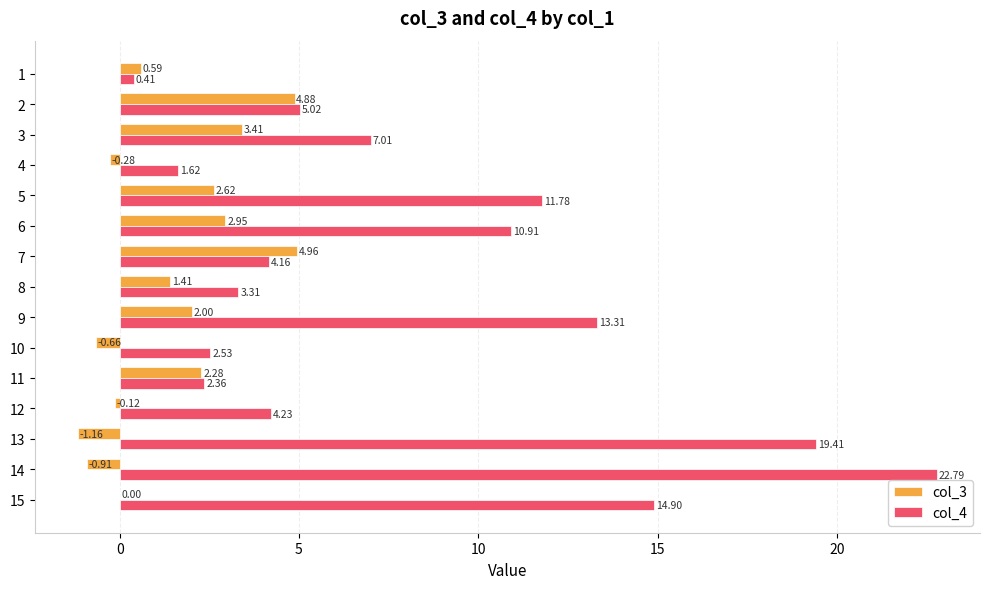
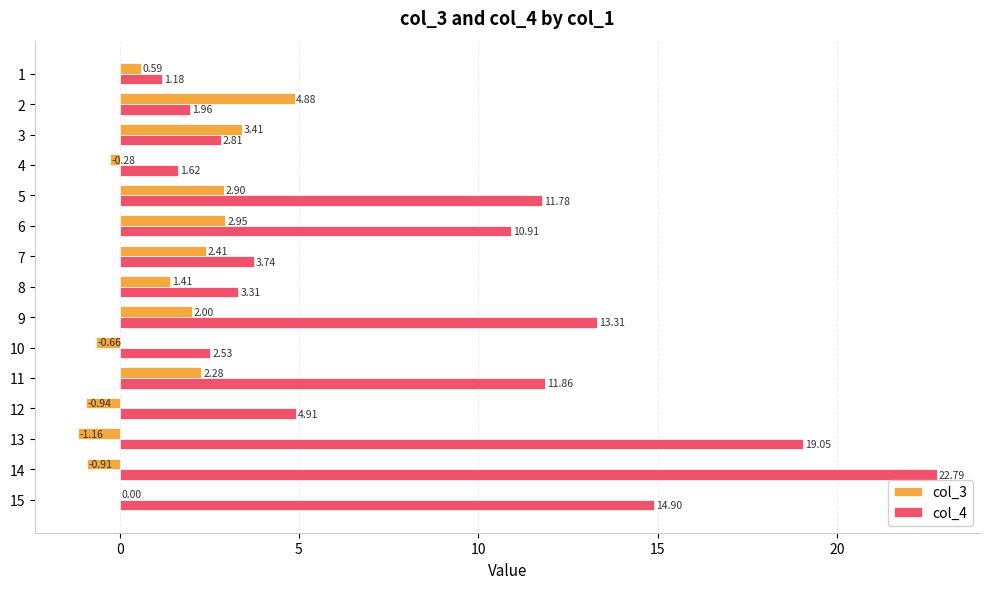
col_4, 1: 0.41 -> 1.18
col_4, 2: 5.02 -> 1.96
col_4, 3: 7.01 -> 2.81
col_3, 5: 2.62 -> 2.90
col_3, 7: 4.96 -> 2.41
col_4, 7: 4.16 -> 3.74
col_4, 11: 2.36 -> 11.86
col_3, 12: -0.12 -> -0.94
col_4, 12: 4.23 -> 4.91
col_4, 13: 19.41 -> 19.05
